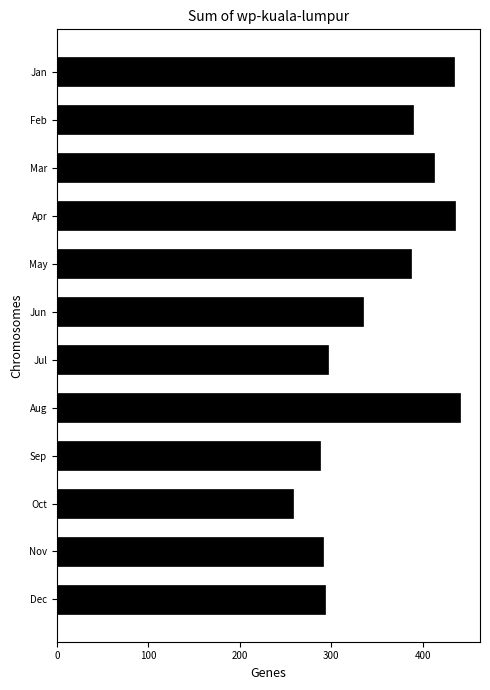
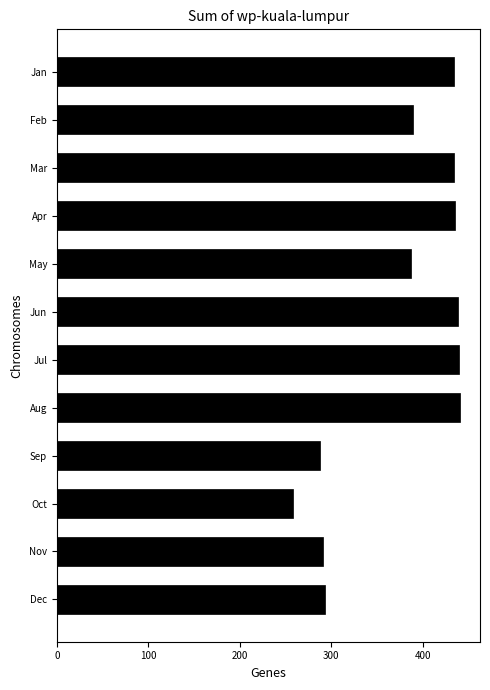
Mar: 410 -> 430
Jun: 330 -> 440
Jul: 300 -> 440
